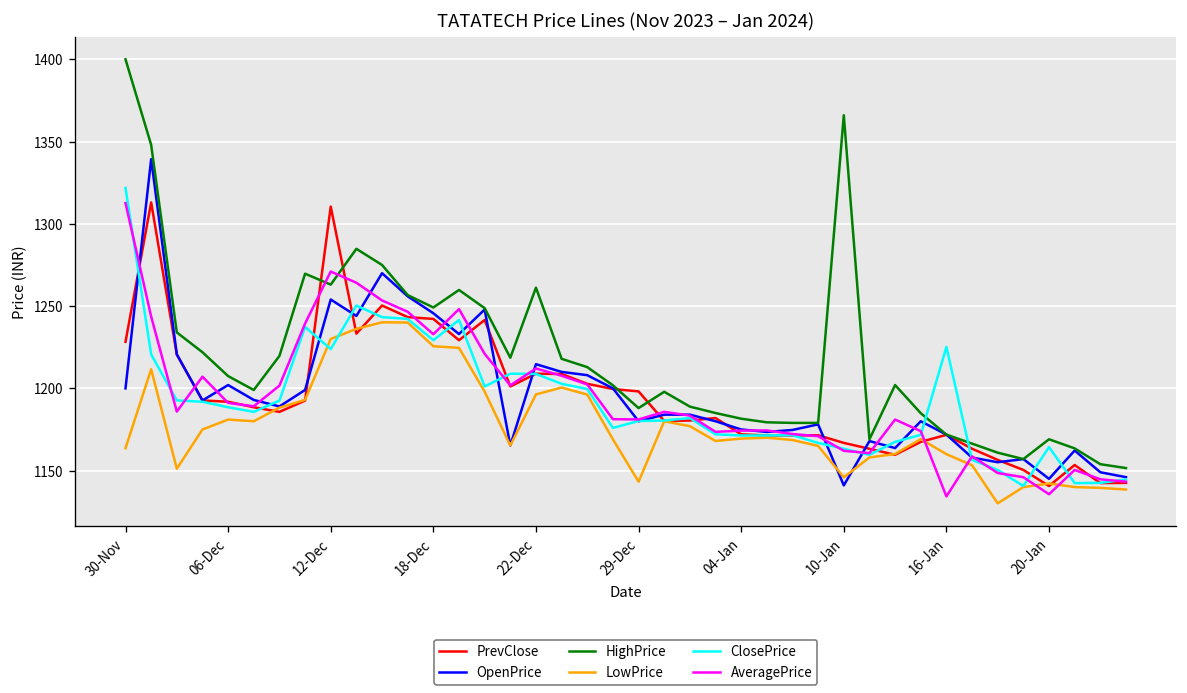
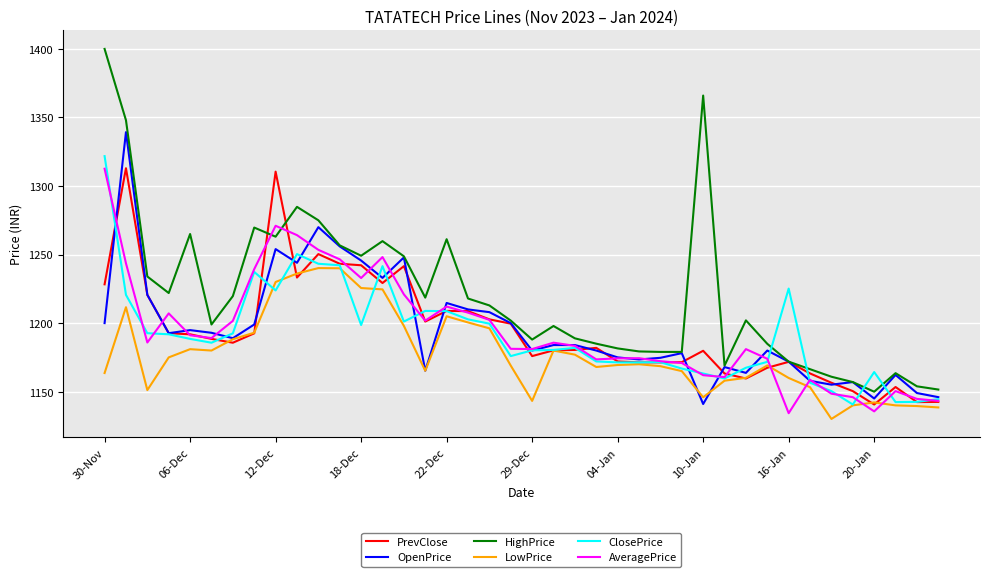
OpenPrice, 06-Dec: 1202 -> 1195
HighPrice, 06-Dec: 1207 -> 1265
ClosePrice, 18-Dec: 1229 -> 1199
LowPrice, 22-Dec: 1196 -> 1205
PrevClose, 29-Dec: 1198 -> 1176
PrevClose, 10-Jan: 1167 -> 1180
HighPrice, 20-Jan: 1169 -> 1150
